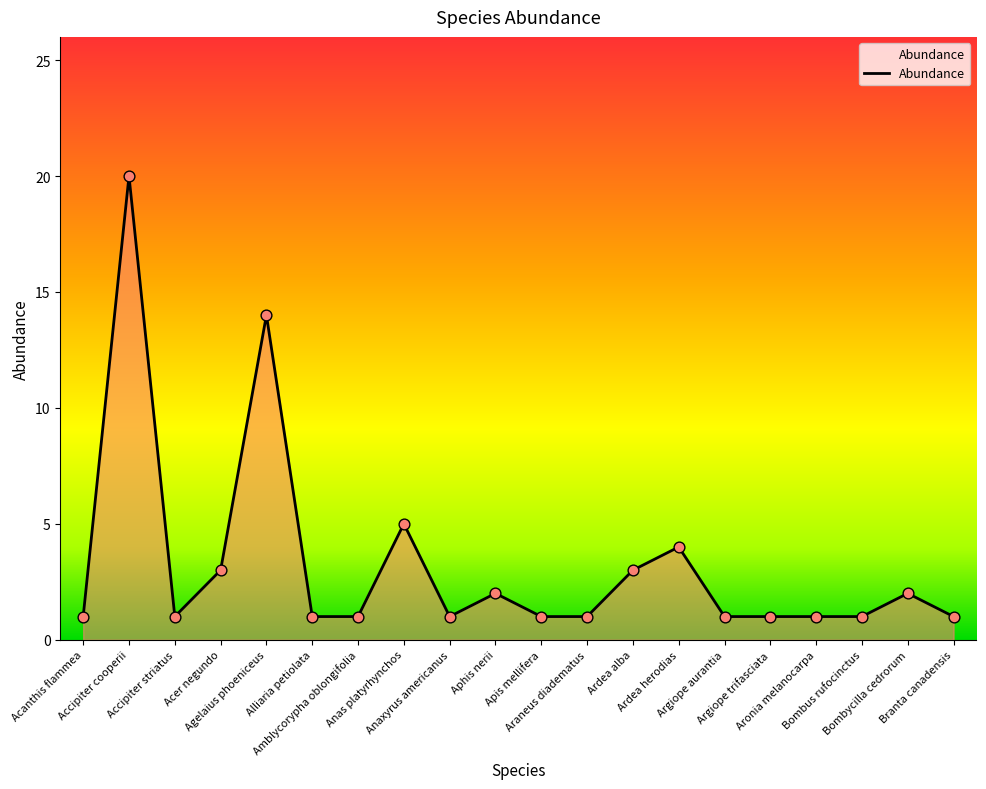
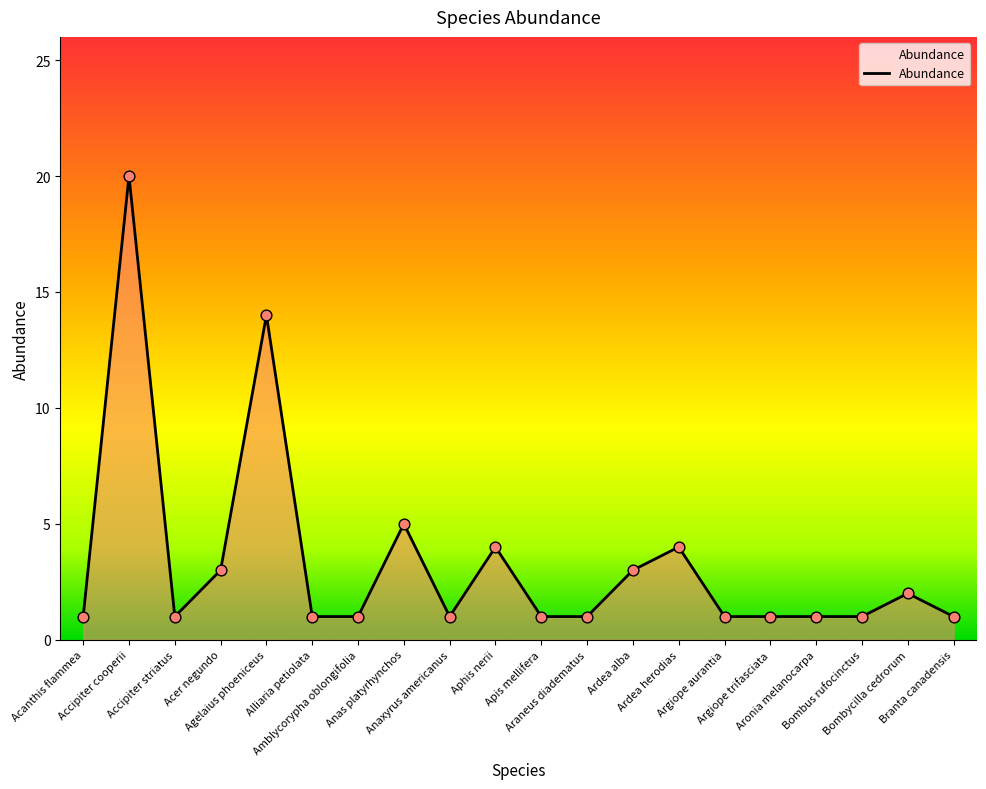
Aphis nerii: 2 -> 4
